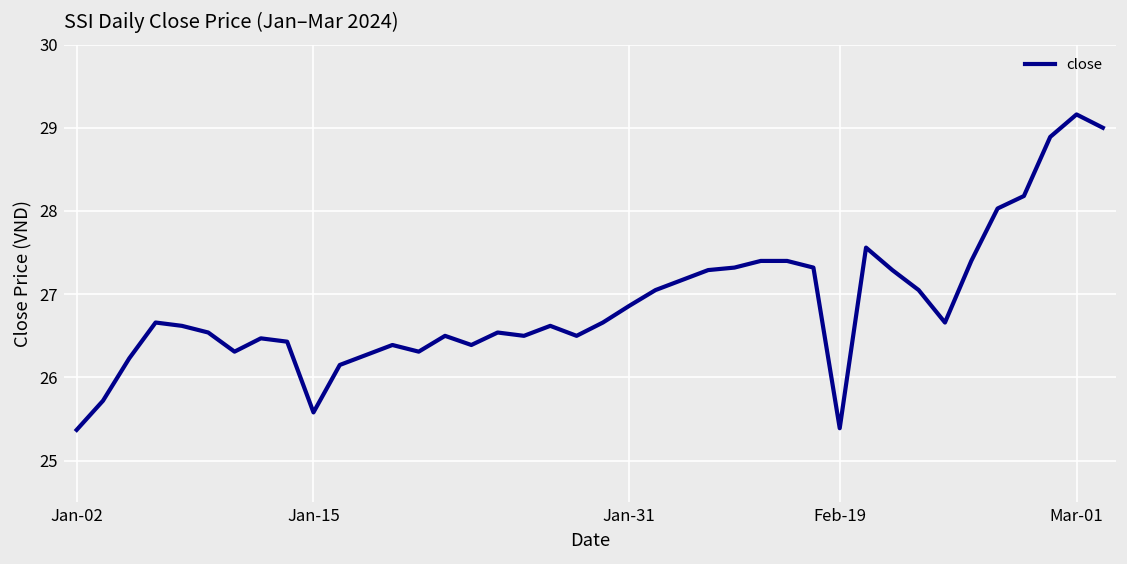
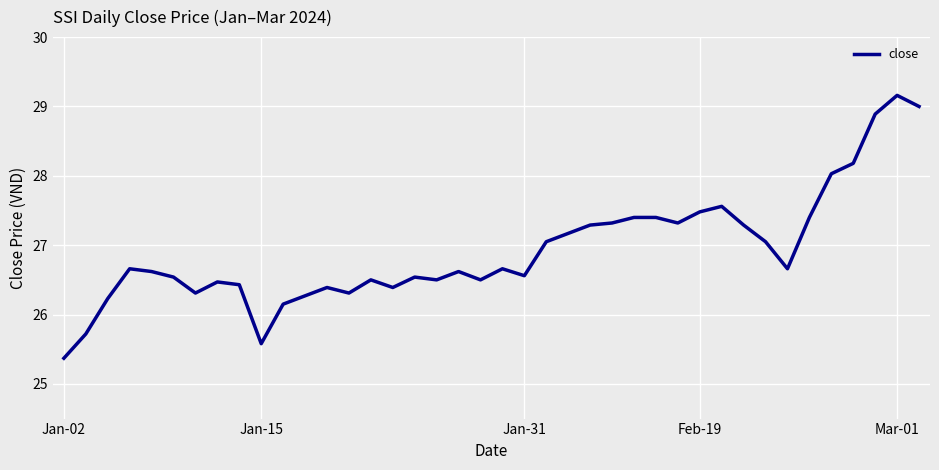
Jan-31: 26.9 -> 26.6
Feb-19: 25.4 -> 27.5
